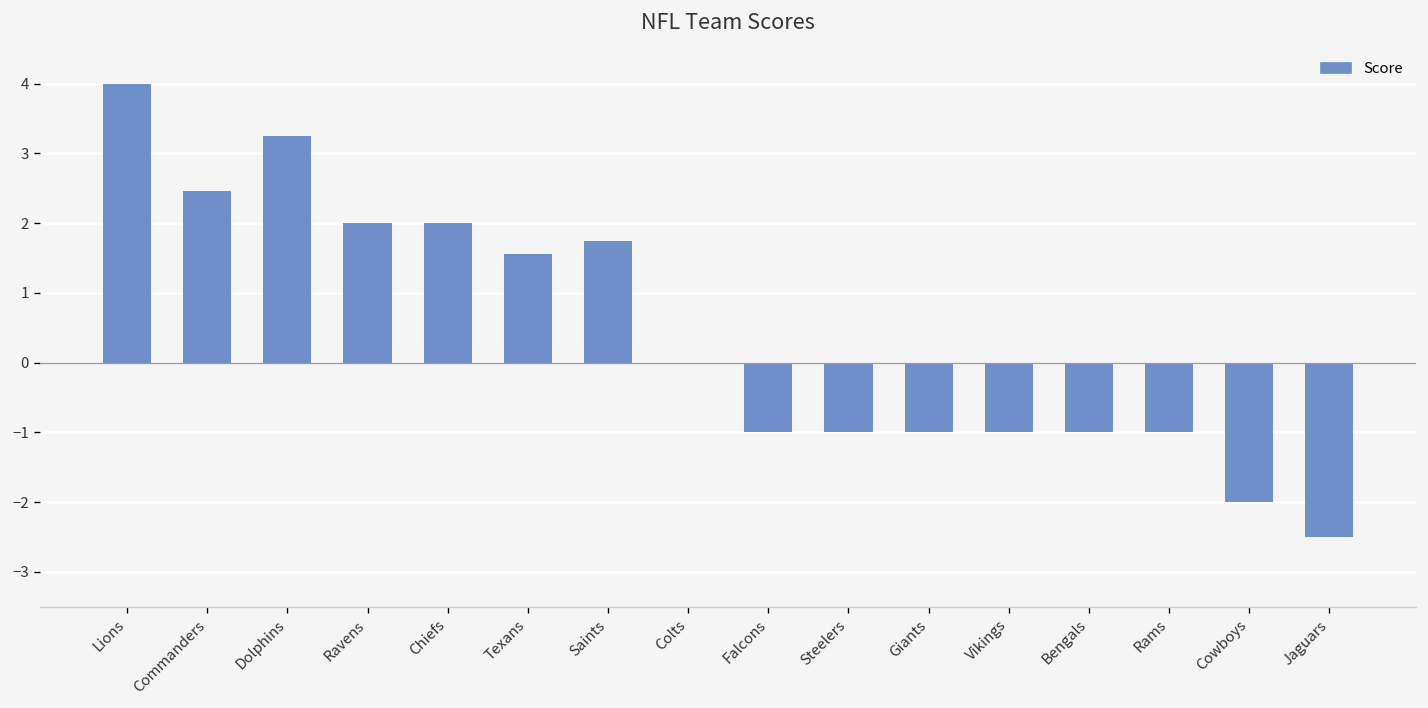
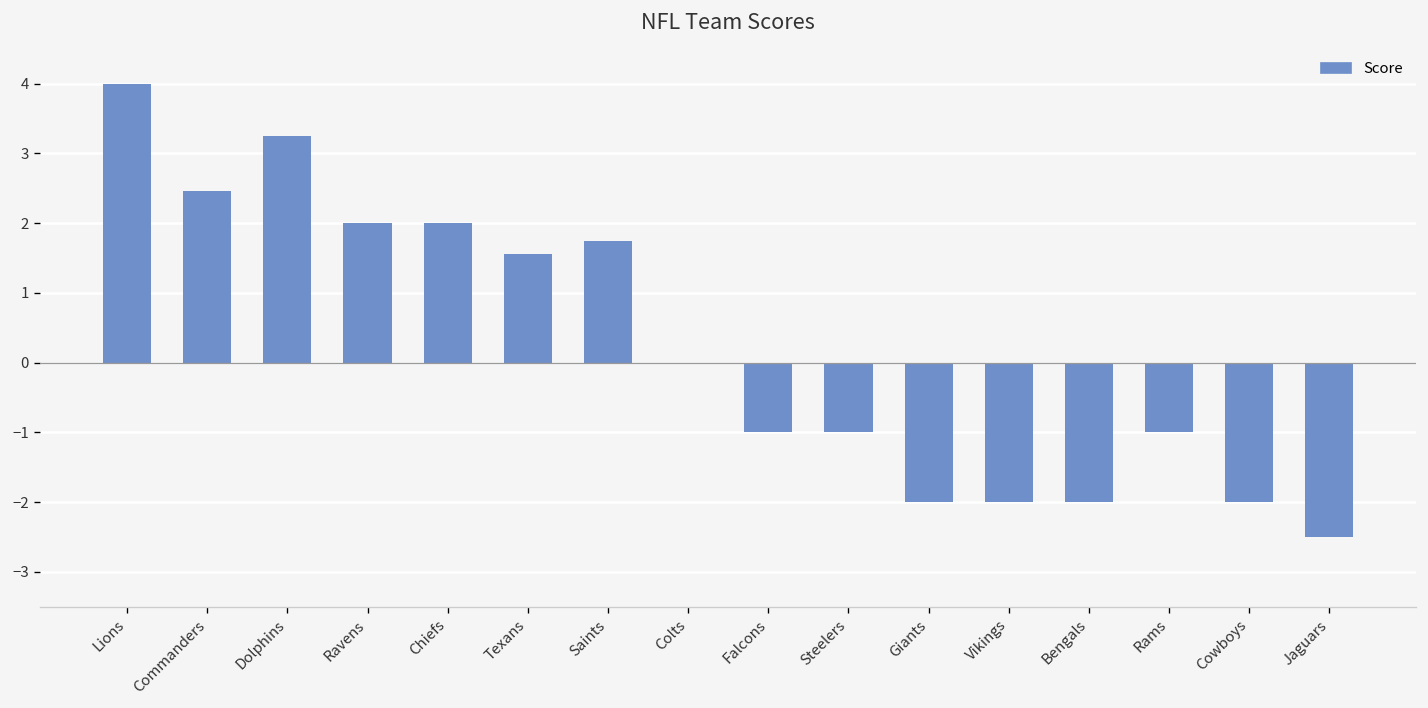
Giants: -1 -> -2
Vikings: -1 -> -2
Bengals: -1 -> -2
